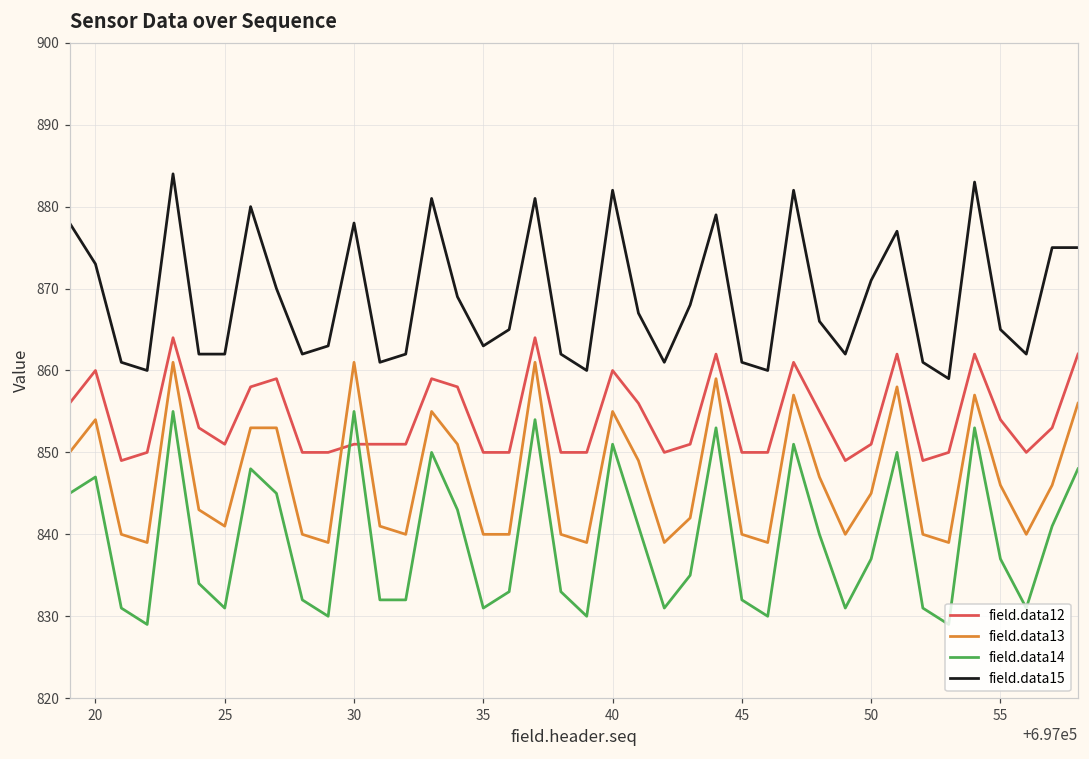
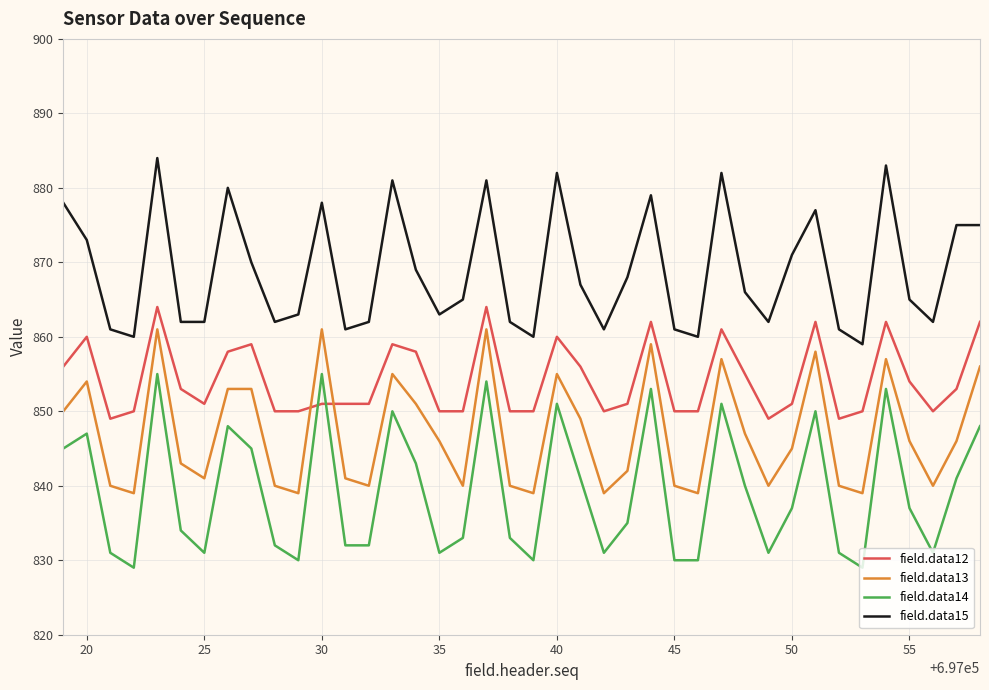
field.data13, 35: 840 -> 846
field.data14, 45: 832 -> 830
